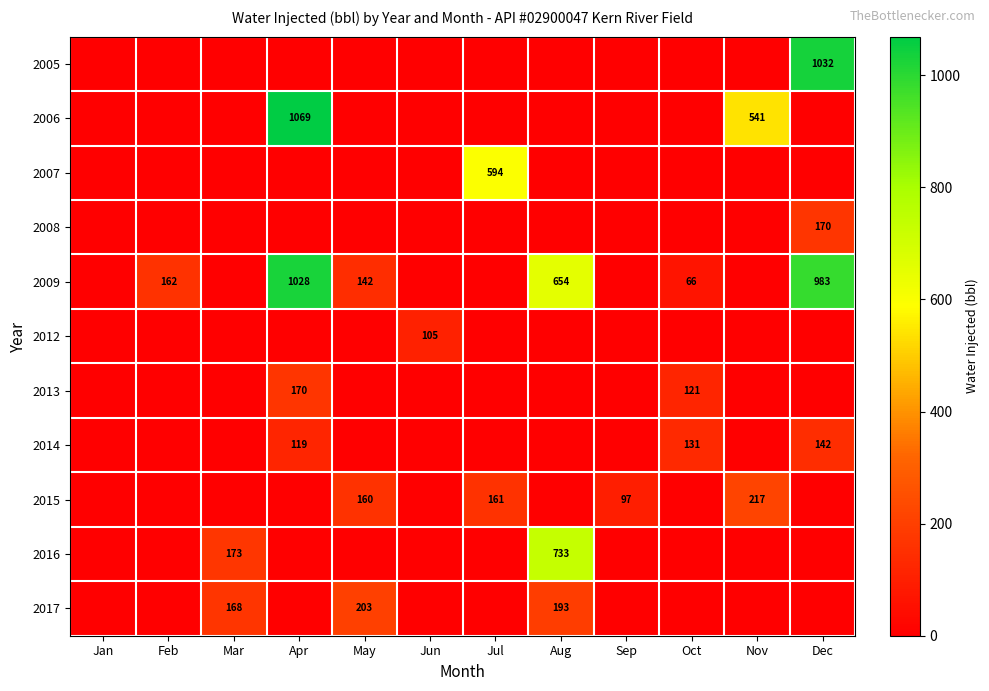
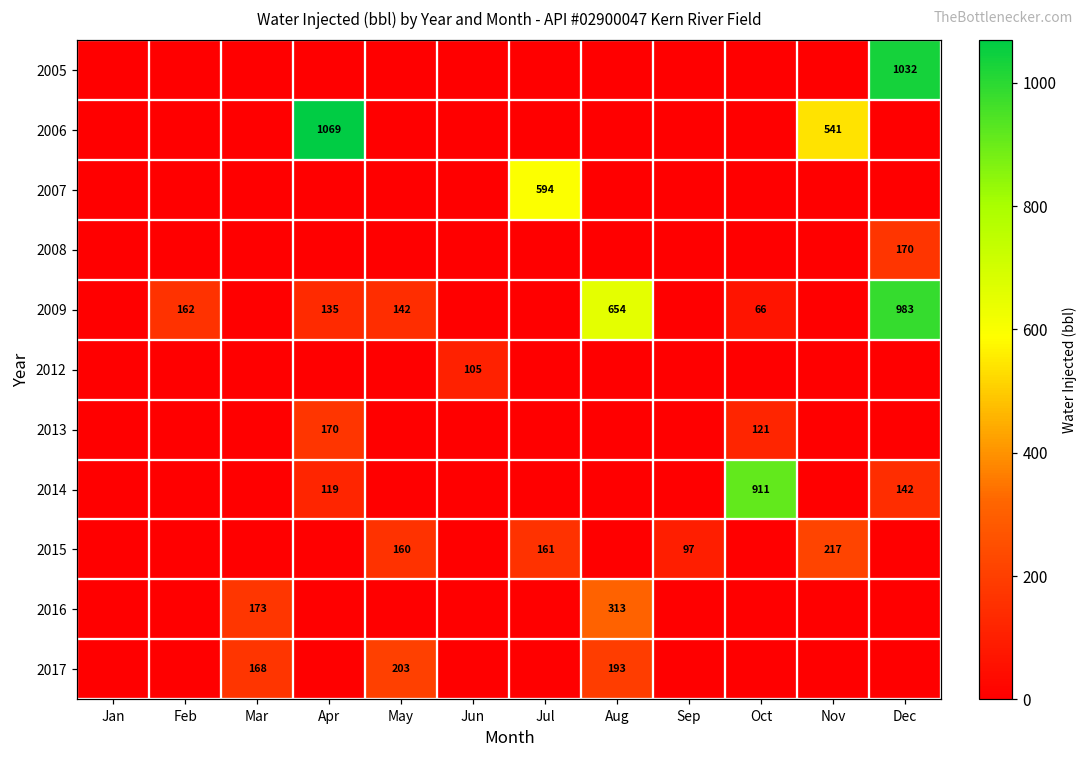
2009, Apr: 1028 -> 135
2014, Oct: 131 -> 911
2016, Aug: 733 -> 313
